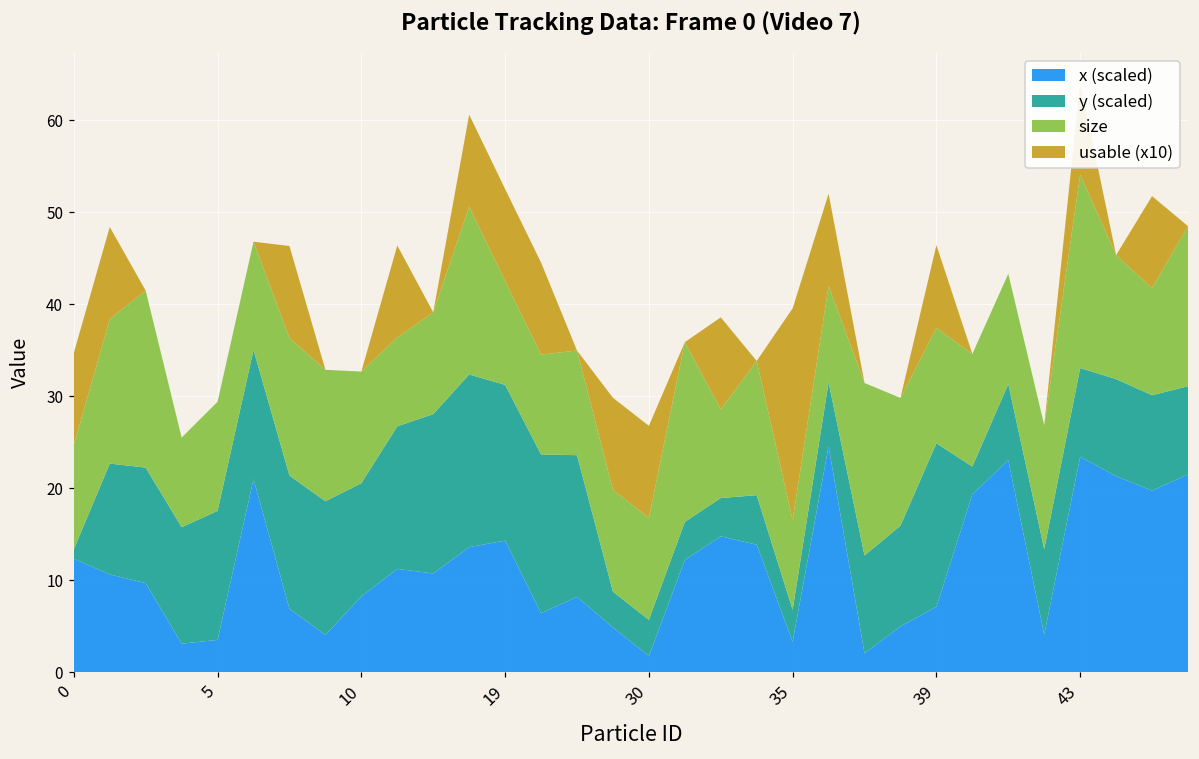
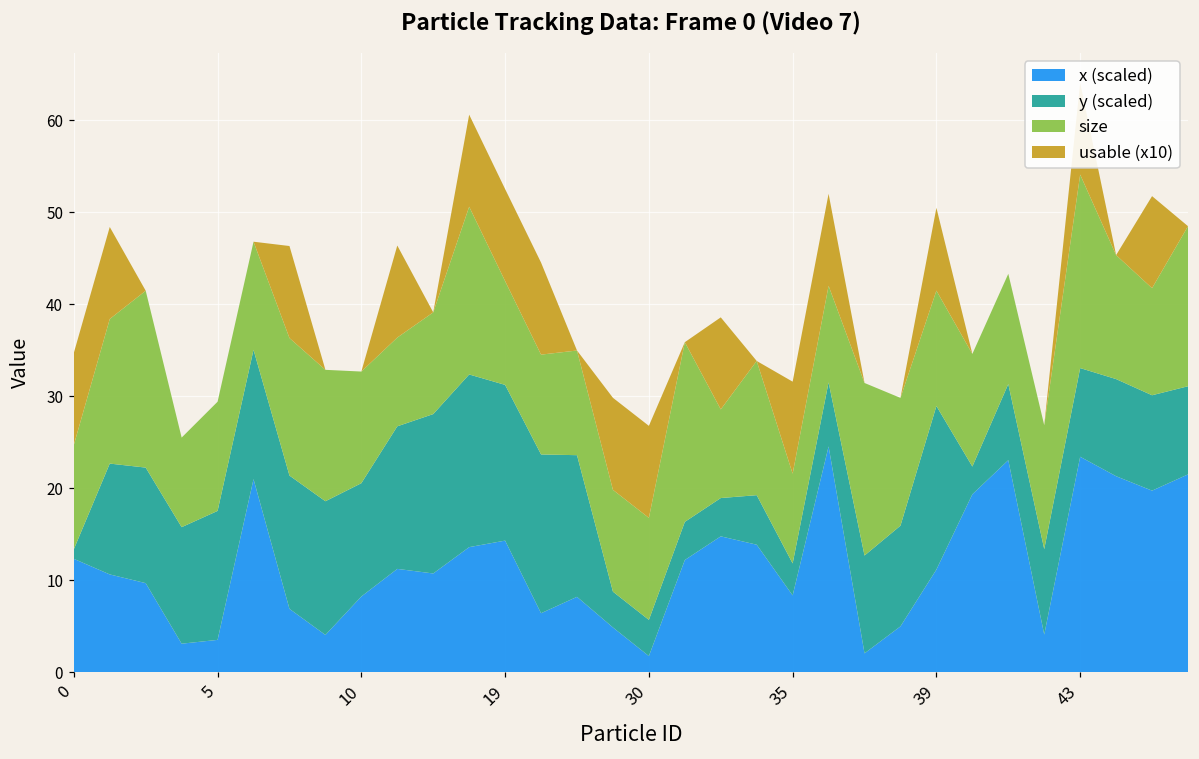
x (scaled), 35: 3 -> 8
usable (x10), 35: 23 -> 10
x (scaled), 39: 7 -> 11
